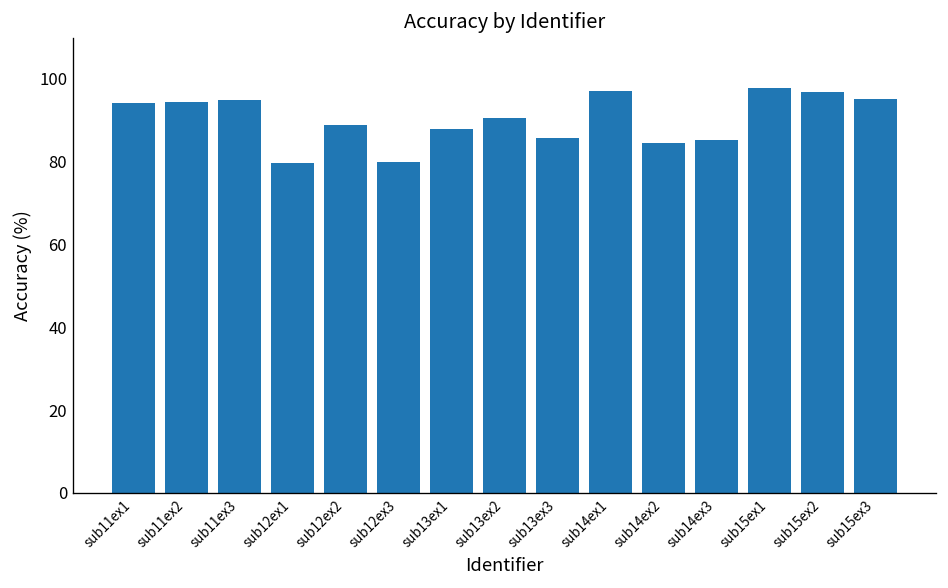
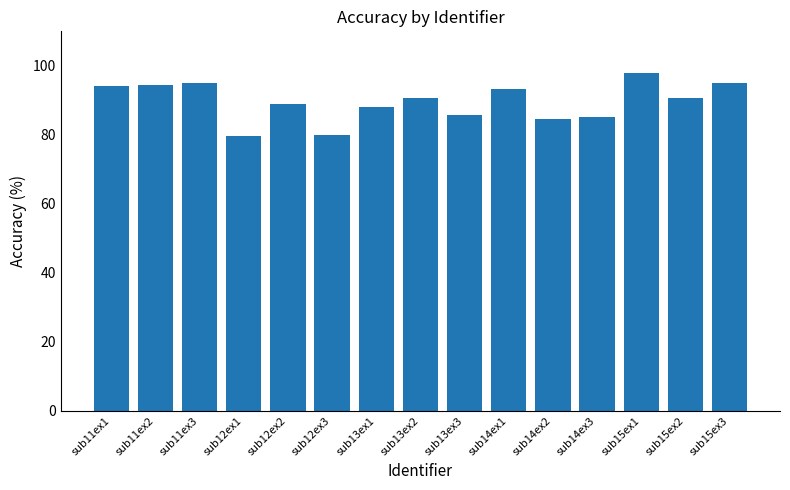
sub14ex1: 97 -> 93
sub15ex2: 97 -> 91
